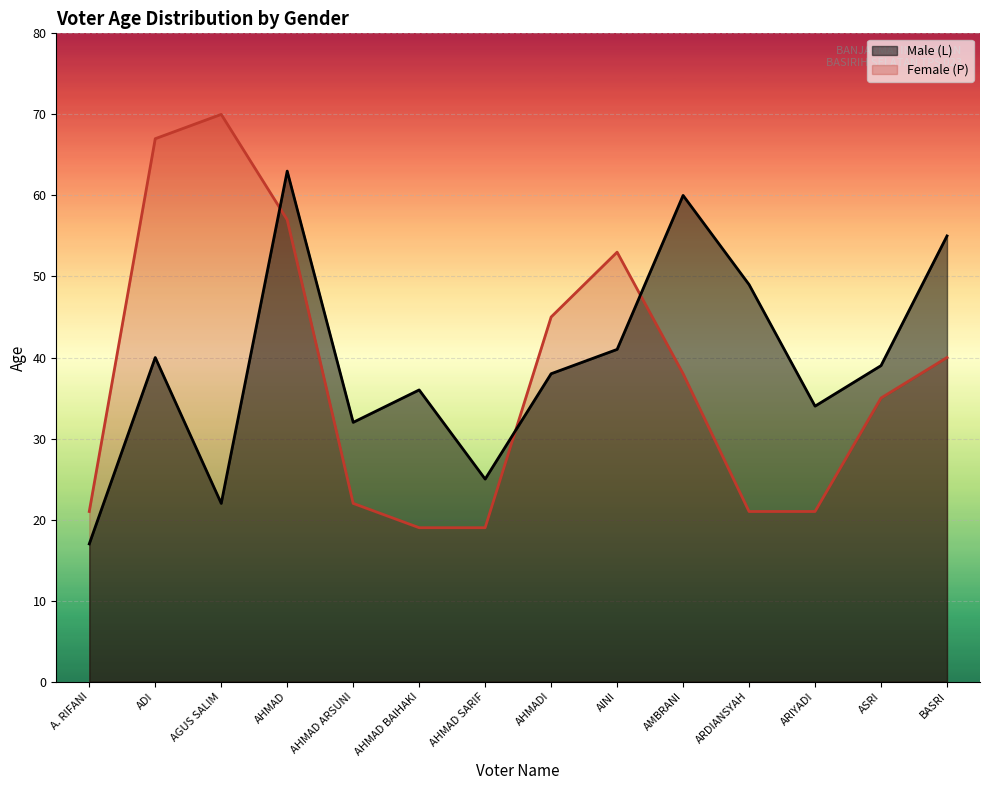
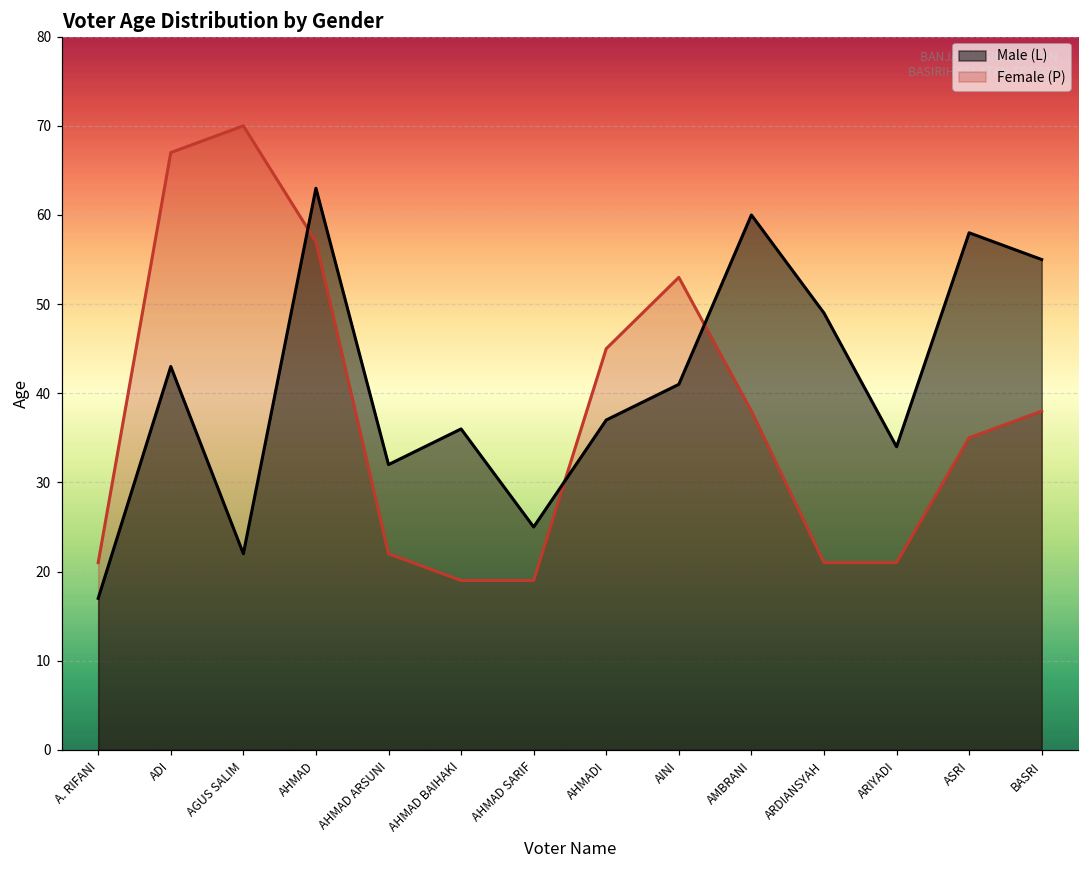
Male (L), ADI: 40 -> 43
Male (L), AHMADI: 38 -> 37
Male (L), ASRI: 39 -> 58
Female (P), BASRI: 40 -> 38
